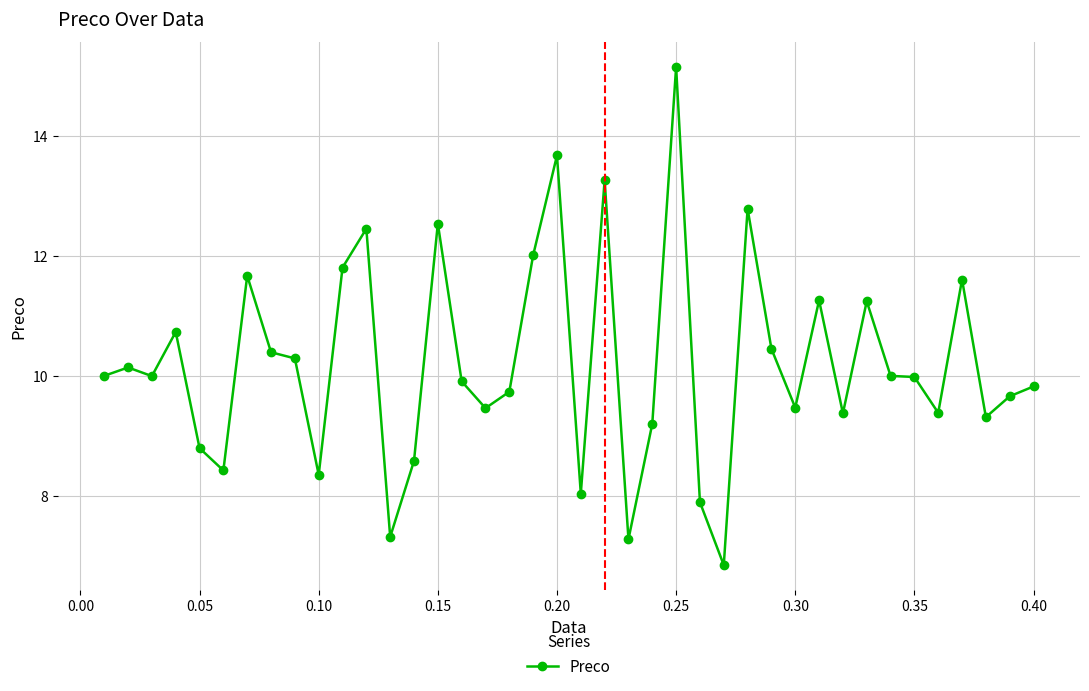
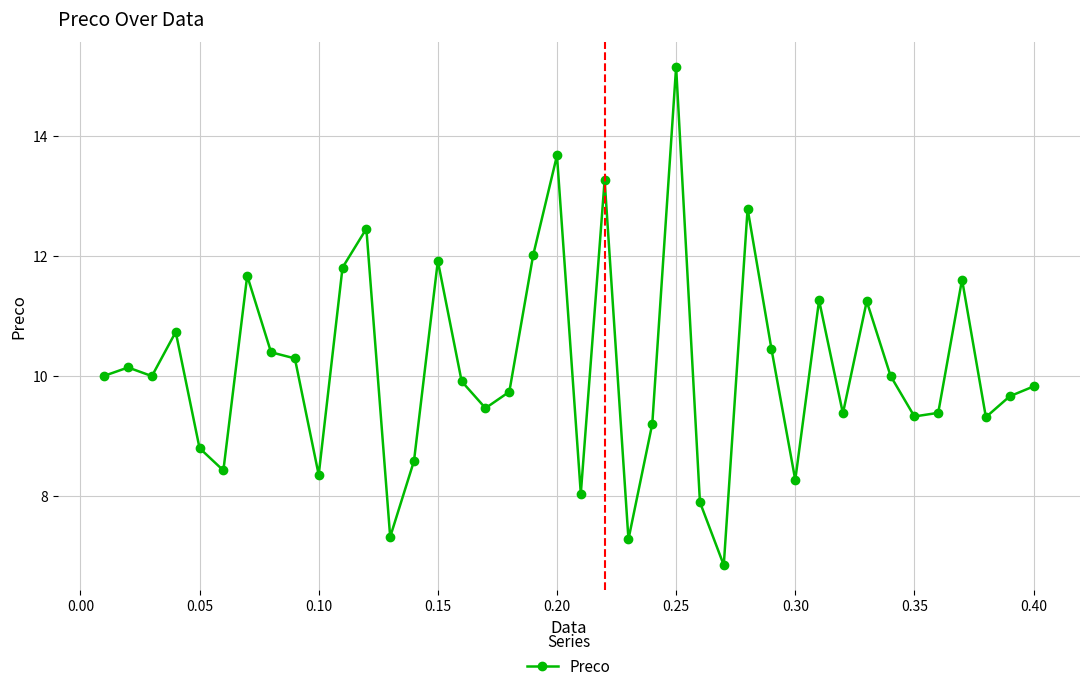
0.15: 12.5 -> 11.9
0.30: 9.5 -> 8.3
0.35: 10.0 -> 9.3
